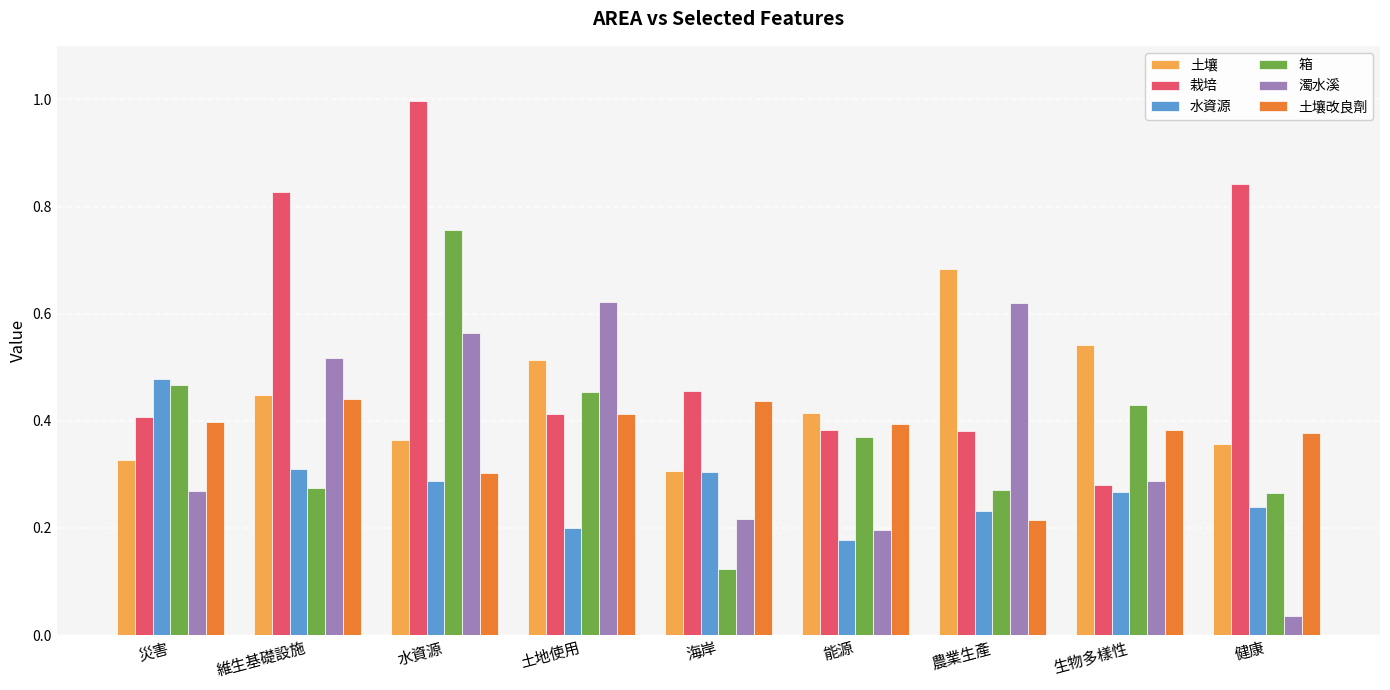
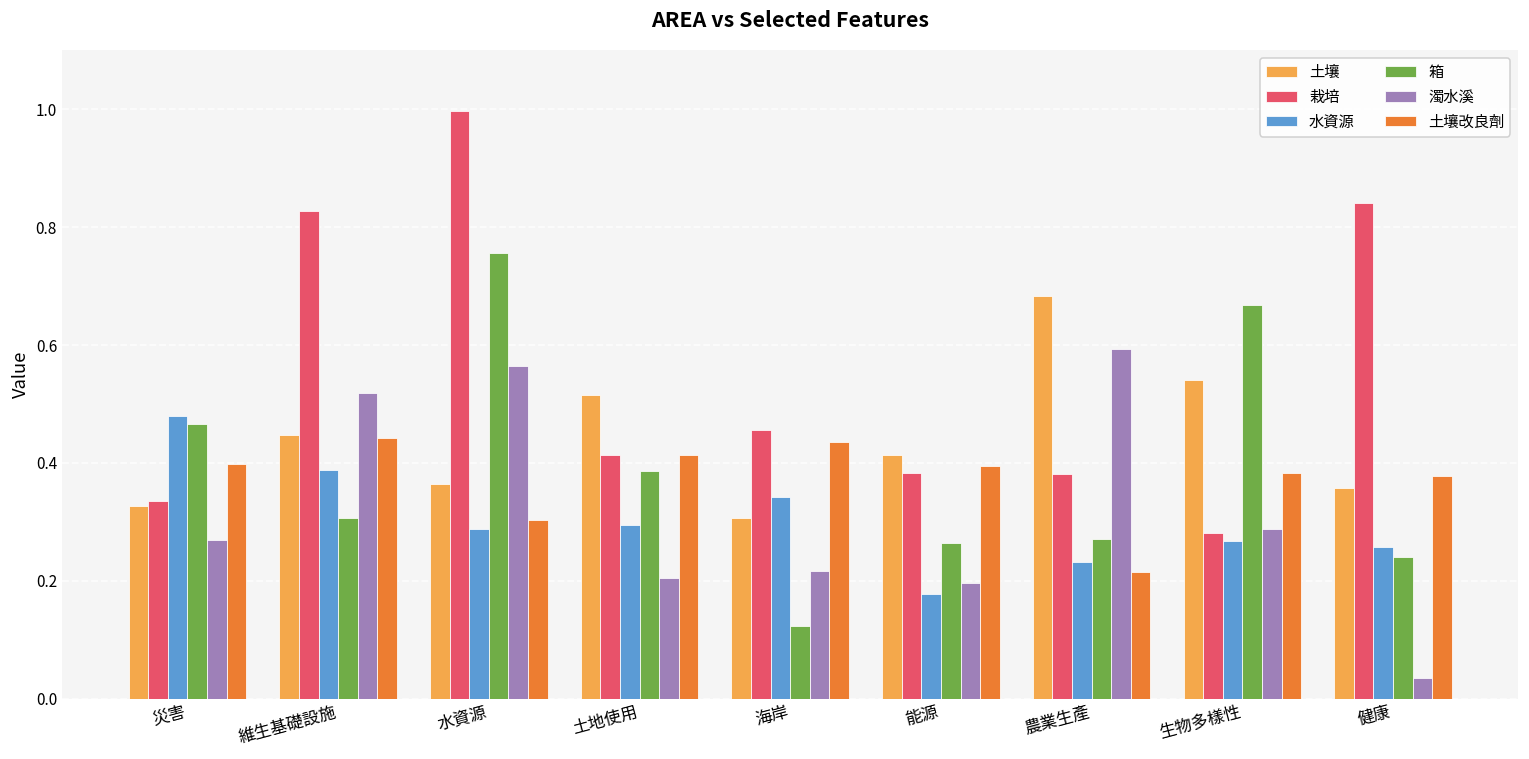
栽培, 災害: 0.41 -> 0.34
水資源, 維生基礎設施: 0.31 -> 0.39
箱, 維生基礎設施: 0.27 -> 0.31
水資源, 土地使用: 0.20 -> 0.30
箱, 土地使用: 0.45 -> 0.39
濁水溪, 土地使用: 0.62 -> 0.20
水資源, 海岸: 0.30 -> 0.34
箱, 能源: 0.37 -> 0.26
濁水溪, 農業生產: 0.62 -> 0.59
箱, 生物多樣性: 0.43 -> 0.67
水資源, 健康: 0.24 -> 0.26
箱, 健康: 0.26 -> 0.24
